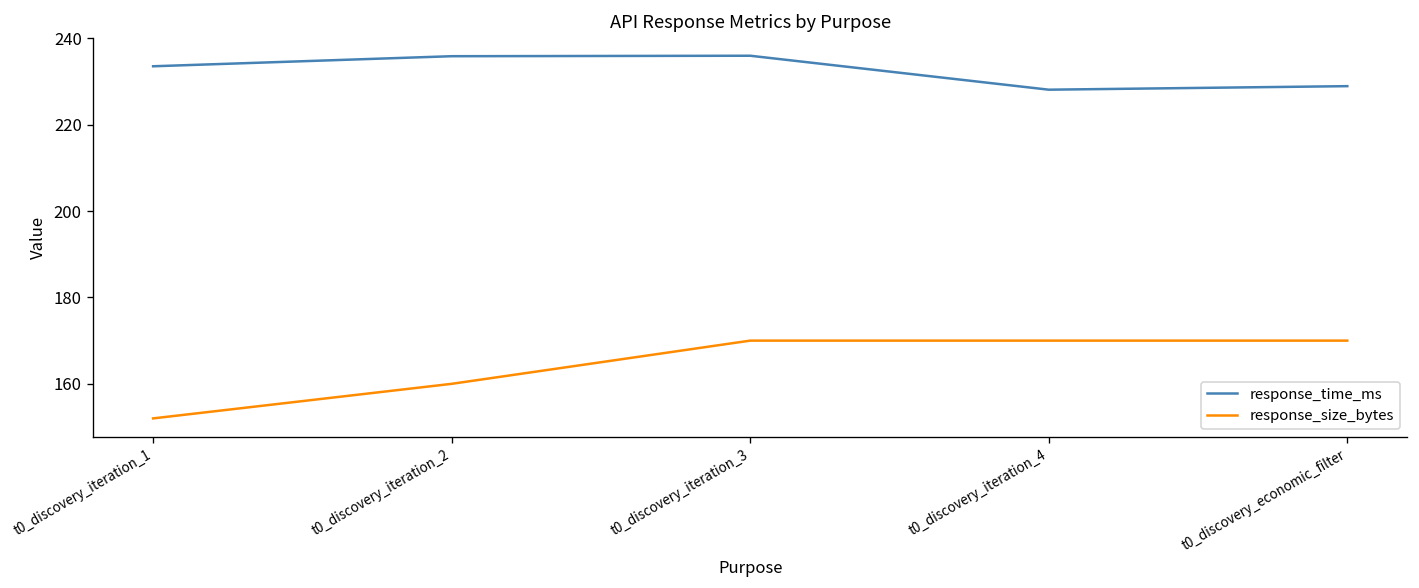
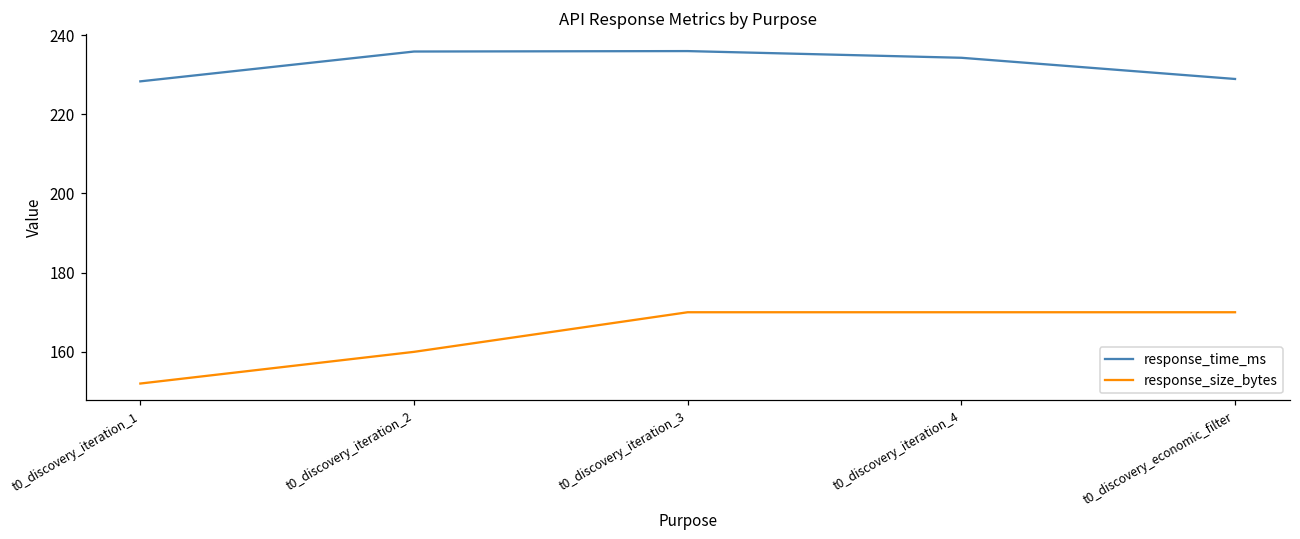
response_time_ms, t0_discovery_iteration_1: 234 -> 228
response_time_ms, t0_discovery_iteration_4: 228 -> 234
